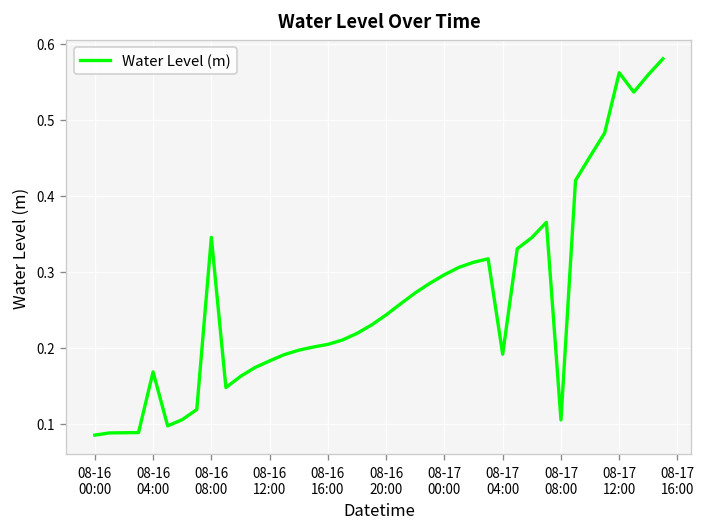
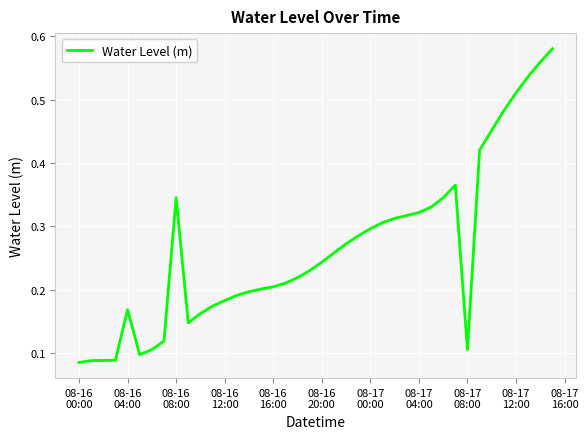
08-17 04:00: 0.19 -> 0.32
08-17 12:00: 0.56 -> 0.51
